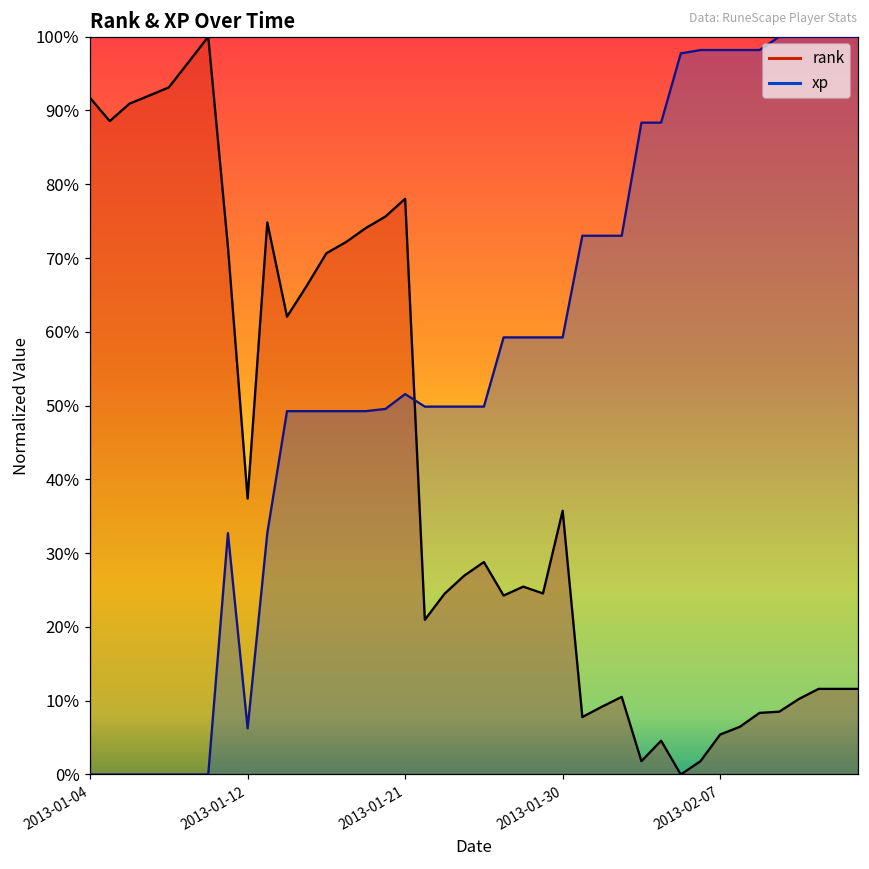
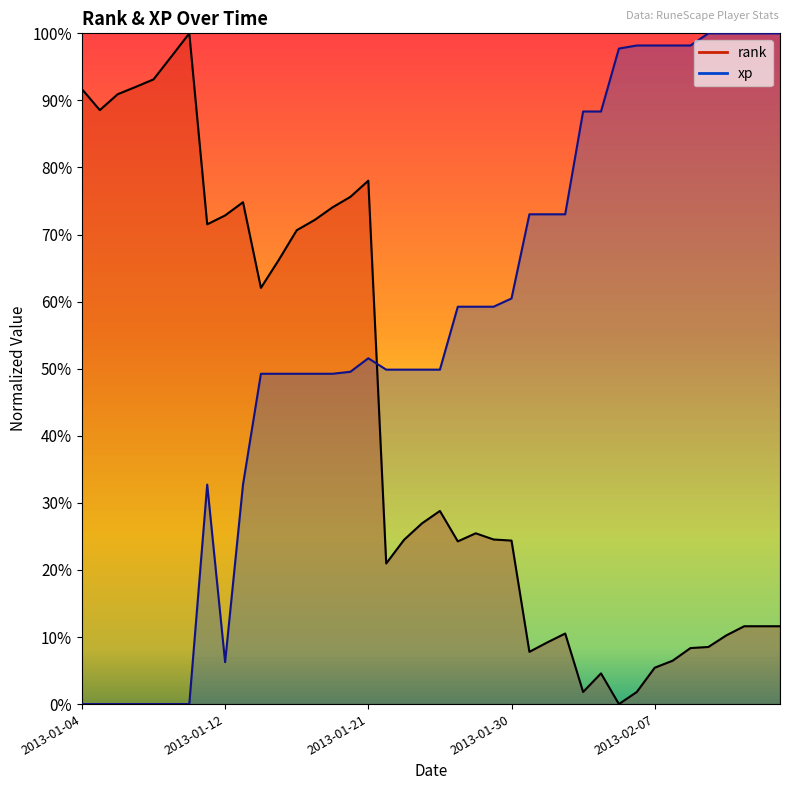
rank, 2013-01-12: 37% -> 73%
rank, 2013-01-30: 36% -> 24%
xp, 2013-01-30: 59% -> 60%
